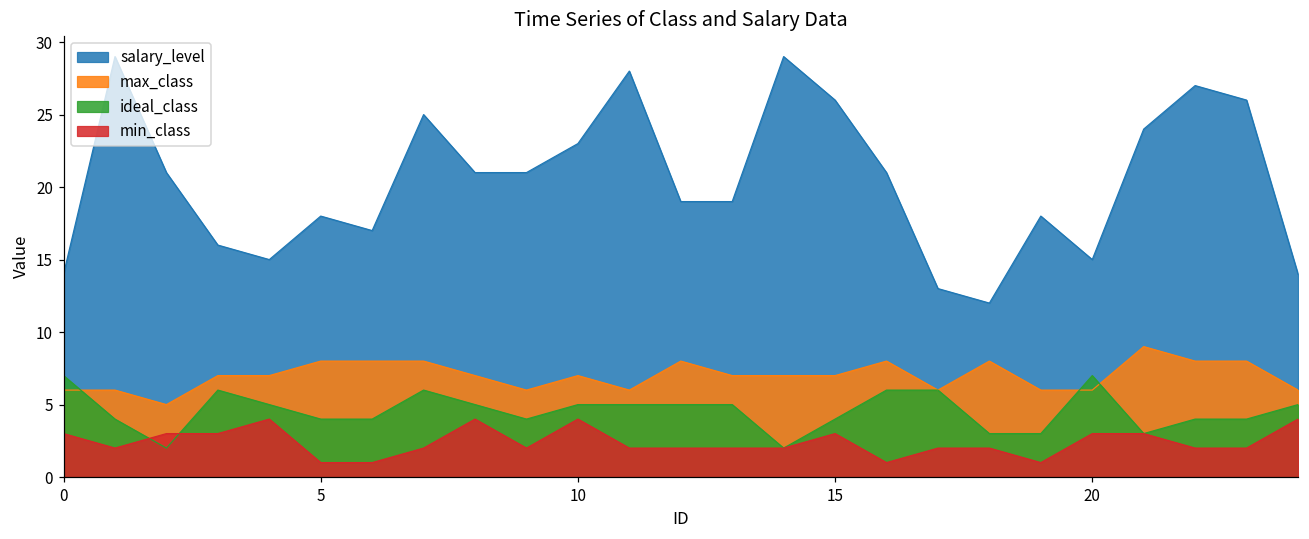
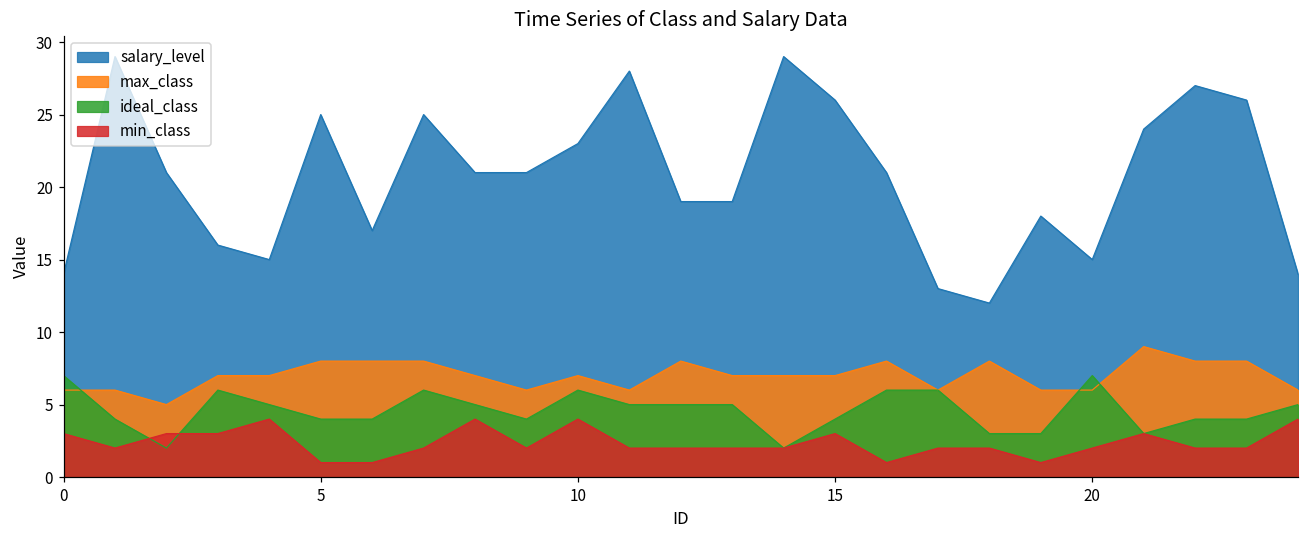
salary_level, 5: 18 -> 25
ideal_class, 10: 5 -> 6
min_class, 20: 3 -> 2
